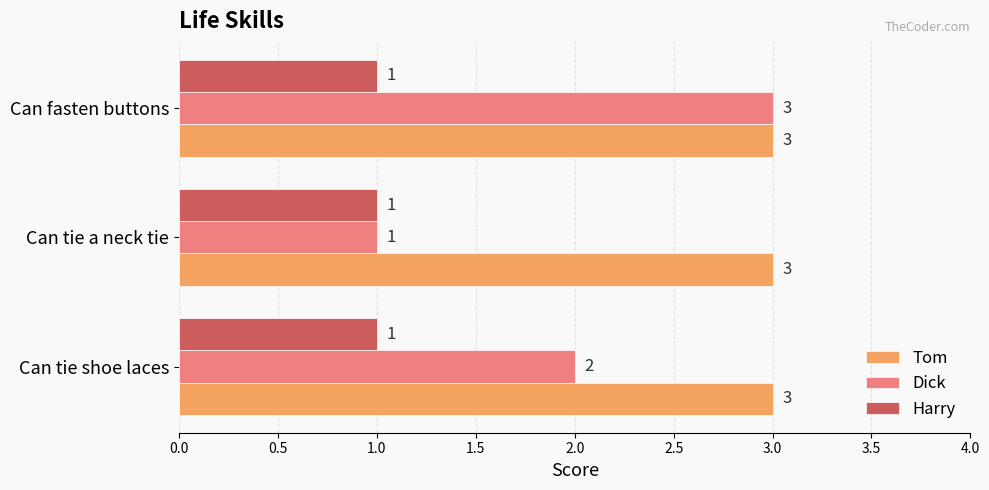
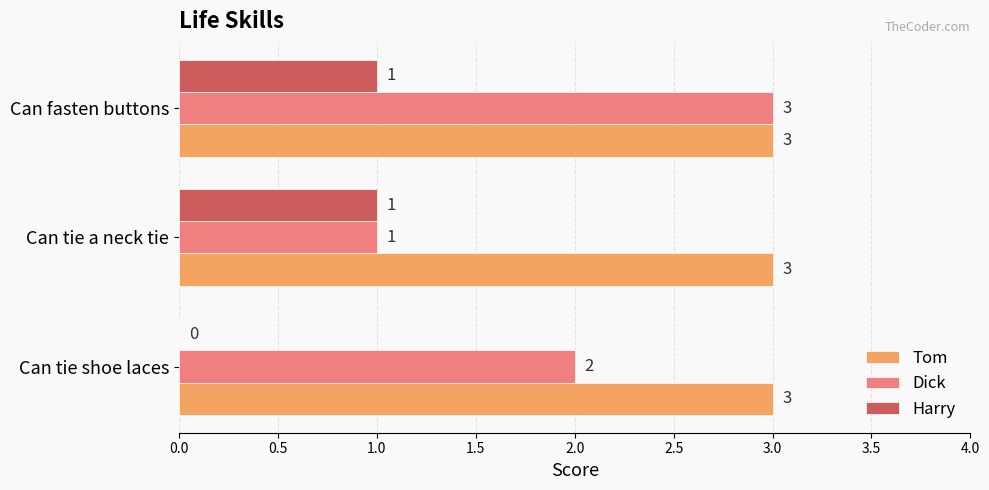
Harry, Can tie shoe laces: 1 -> 0
